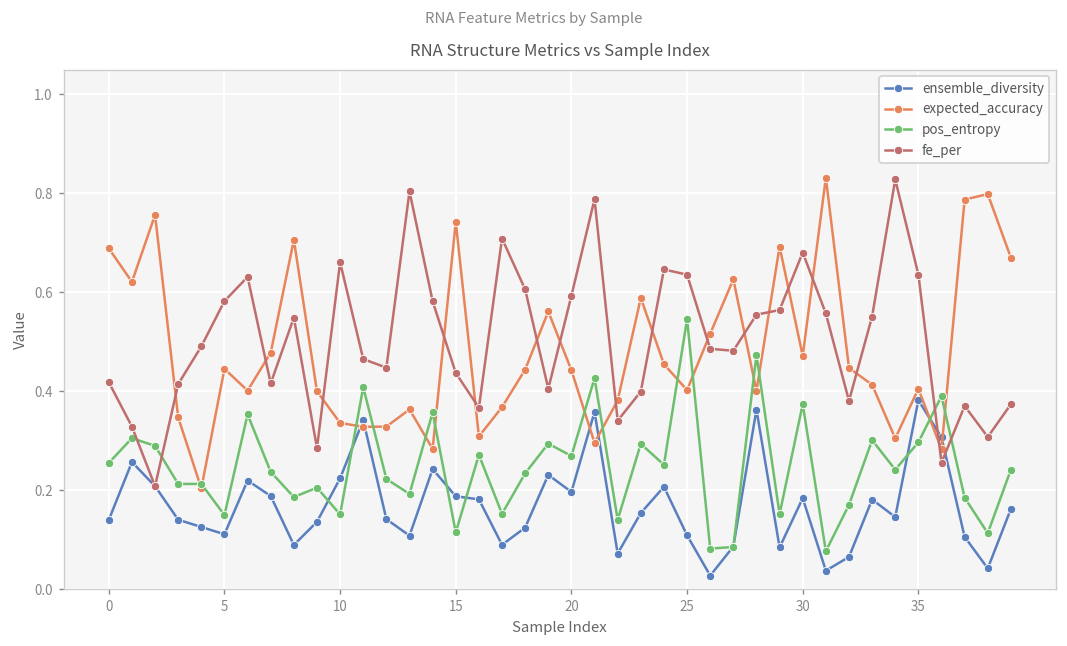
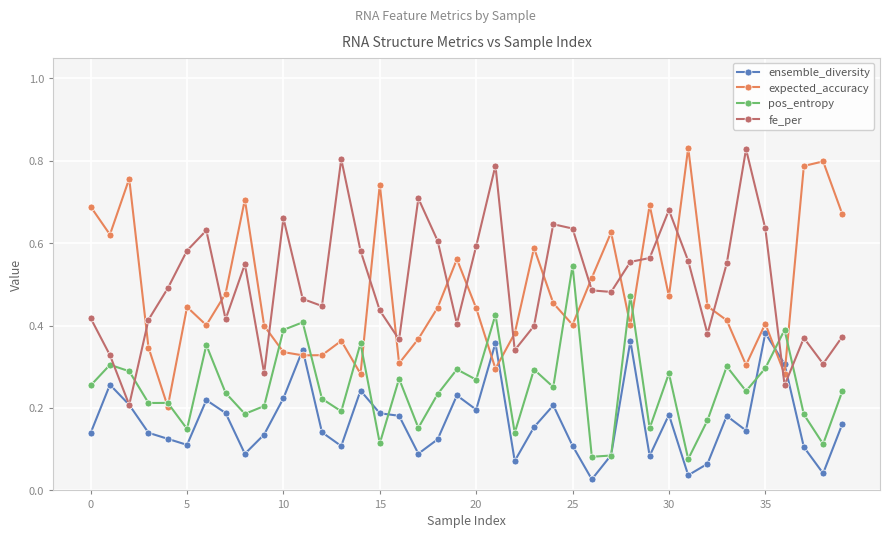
pos_entropy, 10: 0.15 -> 0.39
pos_entropy, 30: 0.37 -> 0.28
